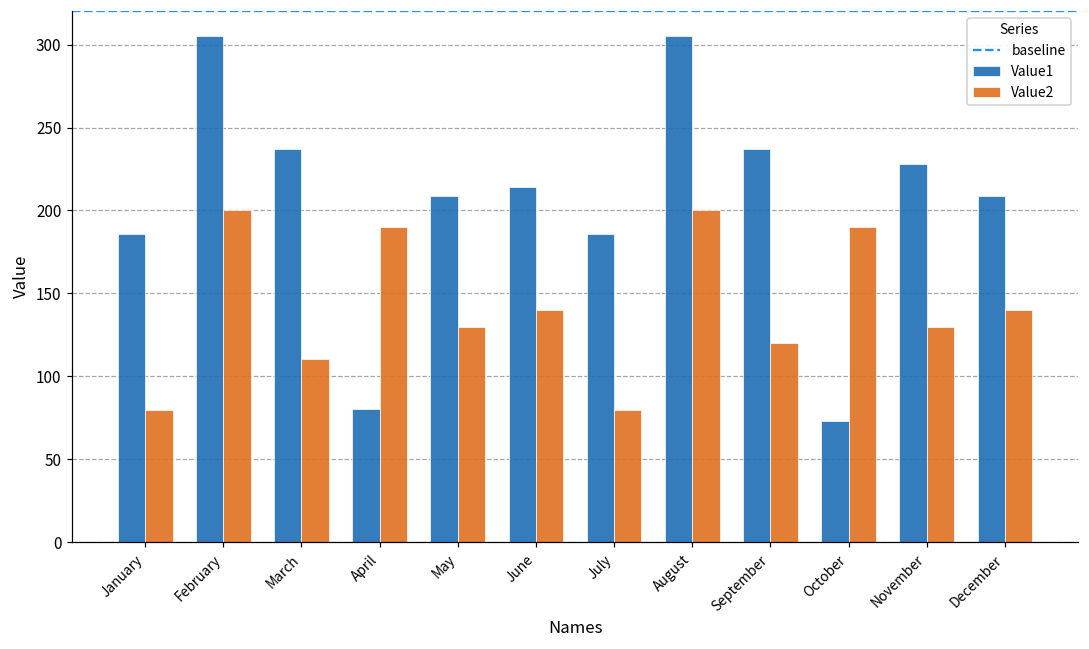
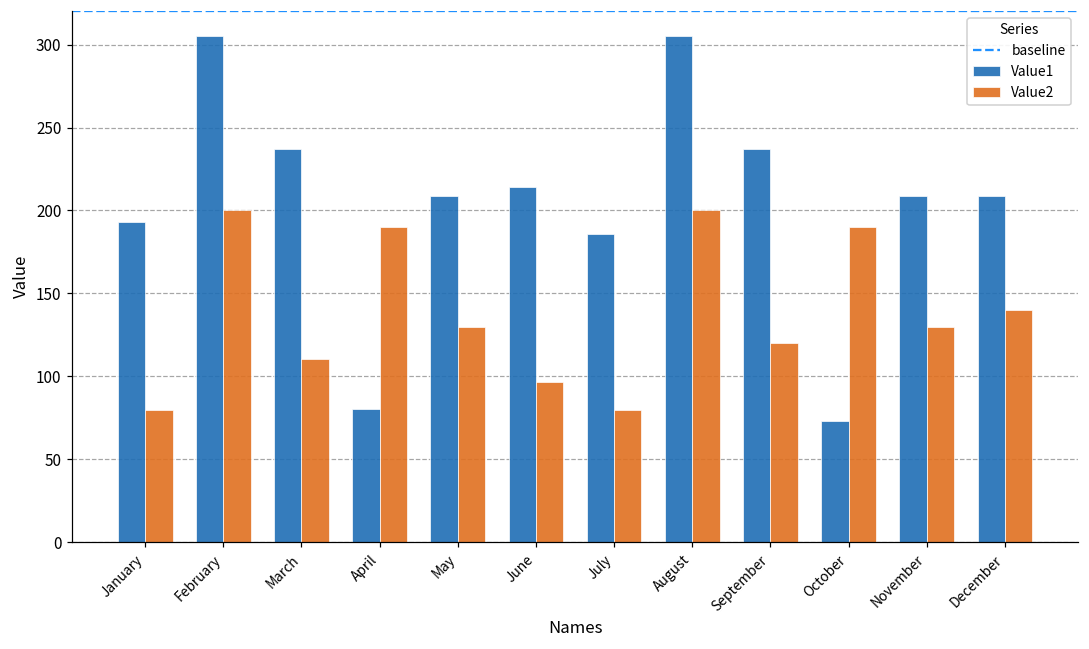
Value1, January: 186 -> 193
Value2, June: 140 -> 96
Value1, November: 228 -> 209
